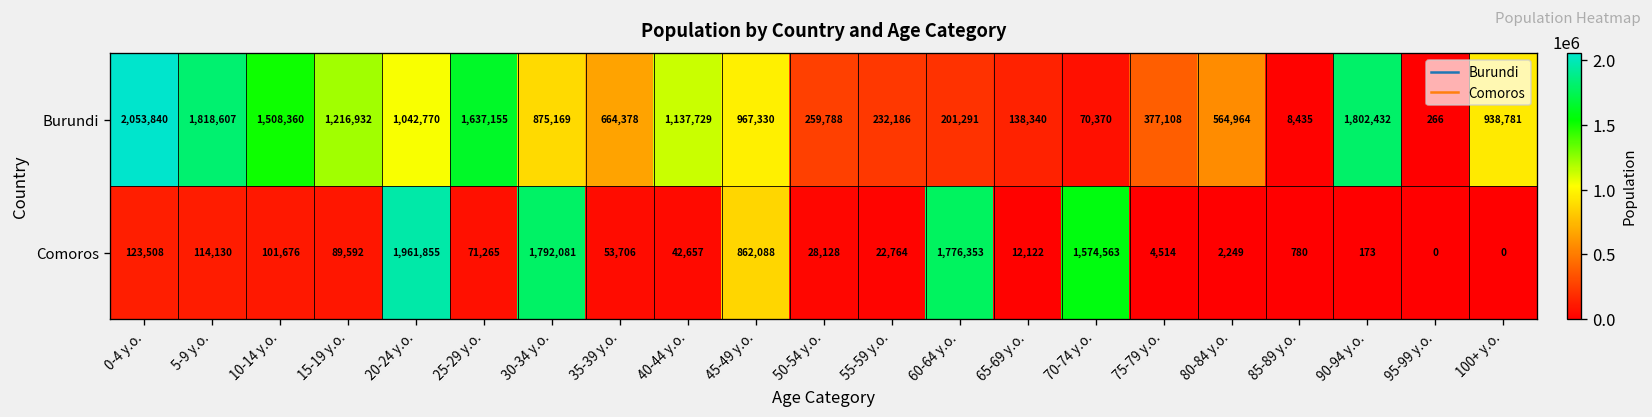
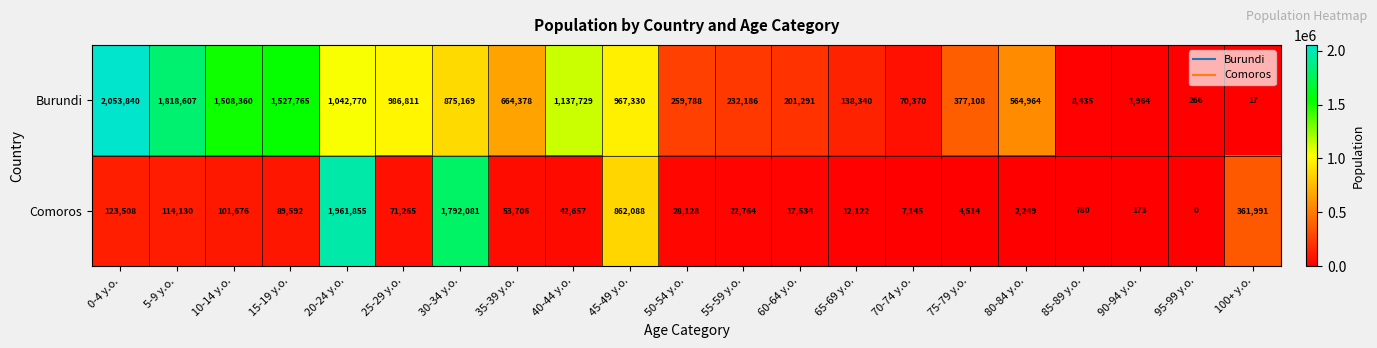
Burundi, 15-19 y.o.: 1,216,932 -> 1,527,765
Burundi, 25-29 y.o.: 1,637,155 -> 986,811
Burundi, 90-94 y.o.: 1,802,432 -> 1,964
Burundi, 100+ y.o.: 938,781 -> 17
Comoros, 60-64 y.o.: 1,776,353 -> 17,534
Comoros, 70-74 y.o.: 1,574,563 -> 7,145
Comoros, 100+ y.o.: 0 -> 361,991
